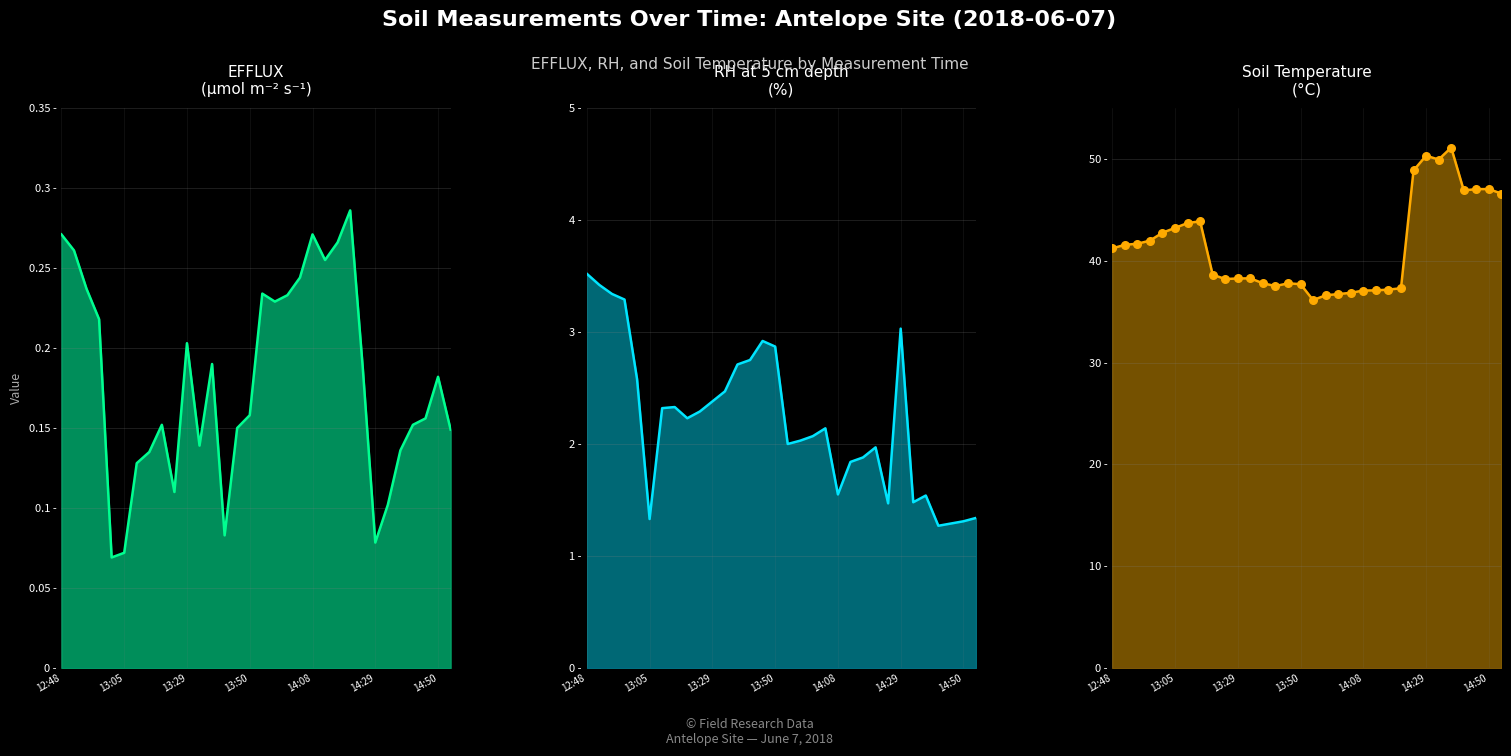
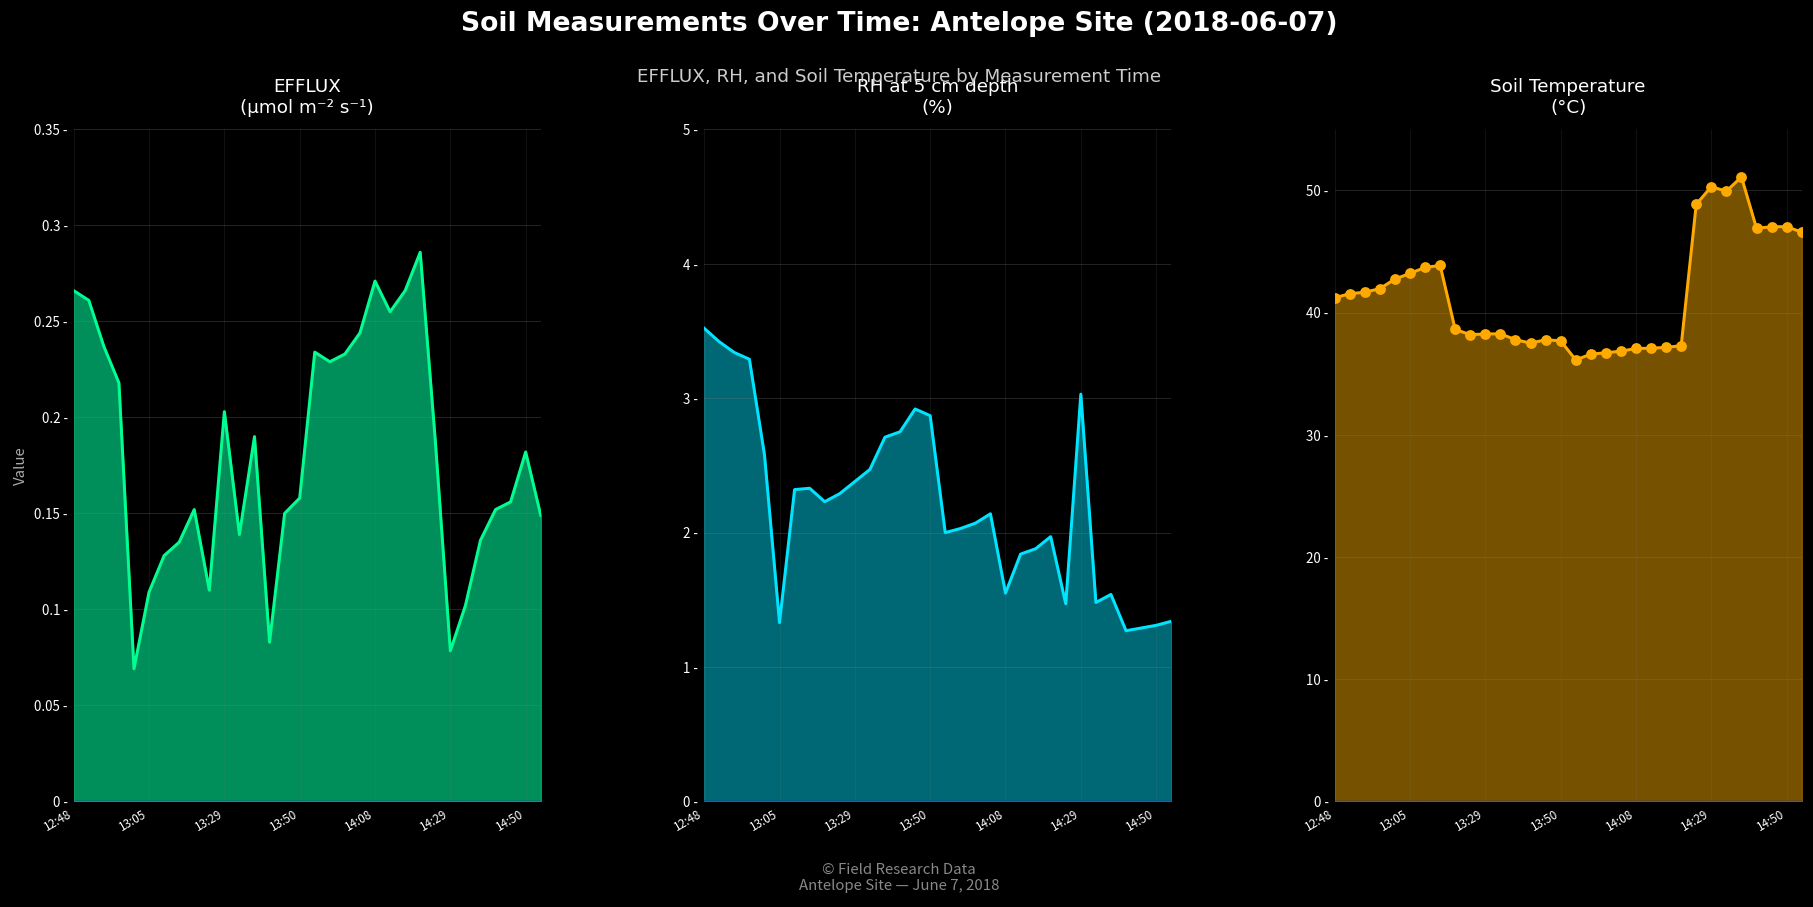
EFFLUX (µmol m⁻² s⁻¹), 12:48: 0.271 - -> 0.266 -
EFFLUX (µmol m⁻² s⁻¹), 13:05: 0.072 - -> 0.109 -
